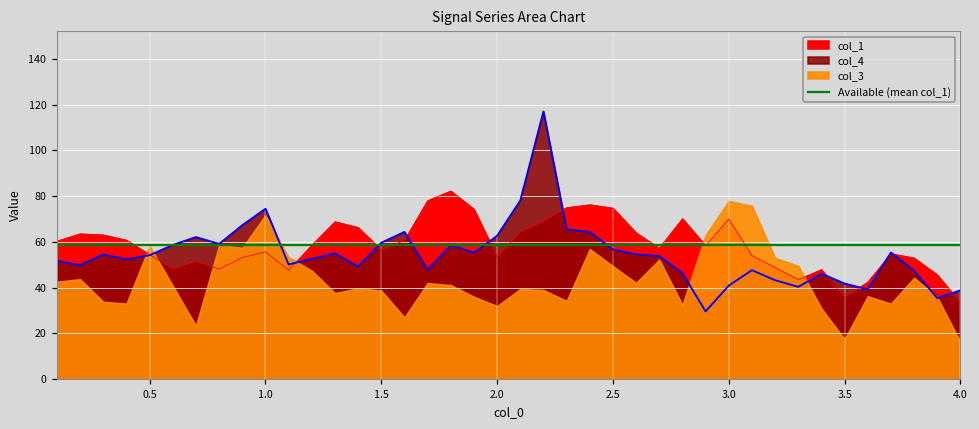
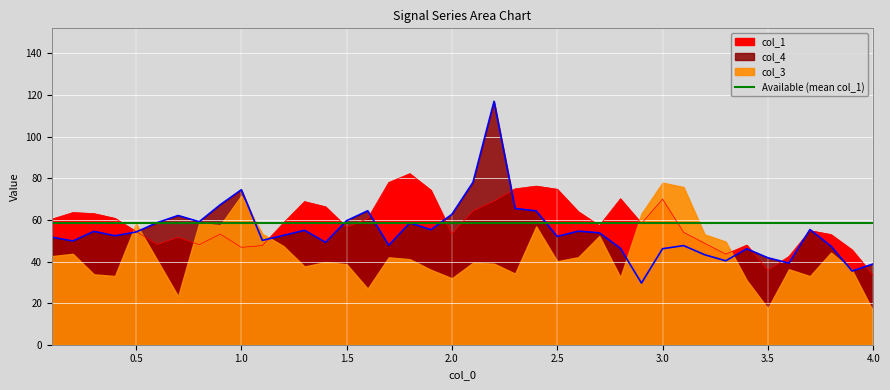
col_1, 1.0: 56 -> 47
col_4, 2.5: 57 -> 52
col_3, 2.5: 49 -> 40
col_4, 3.0: 41 -> 46
